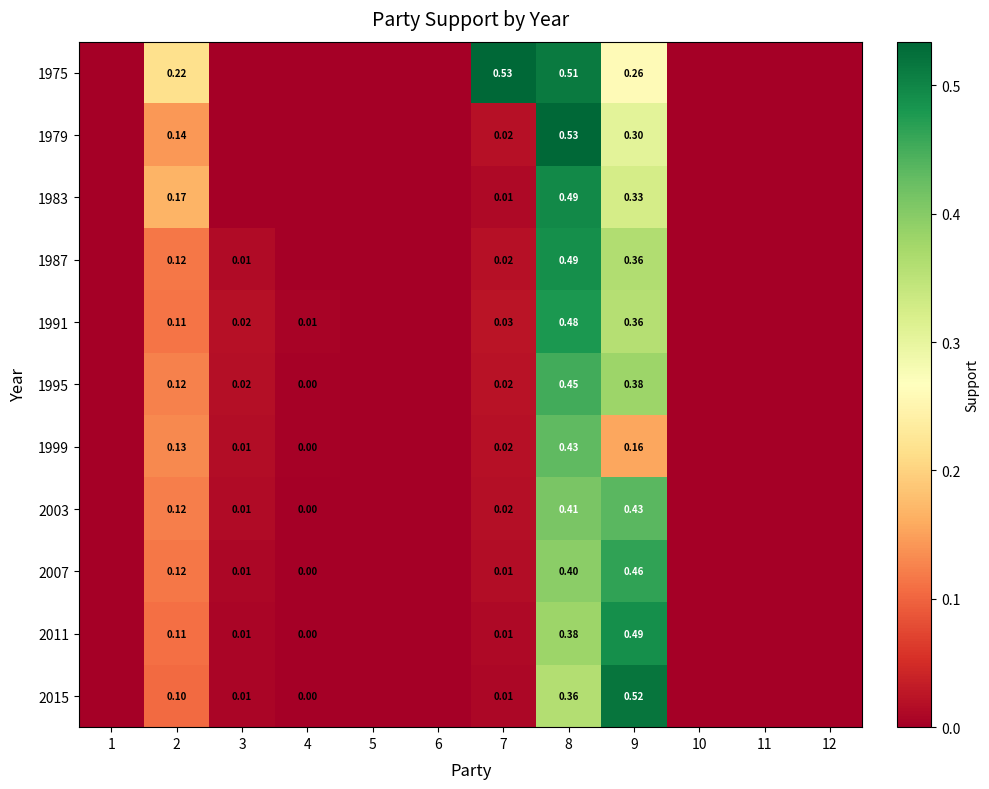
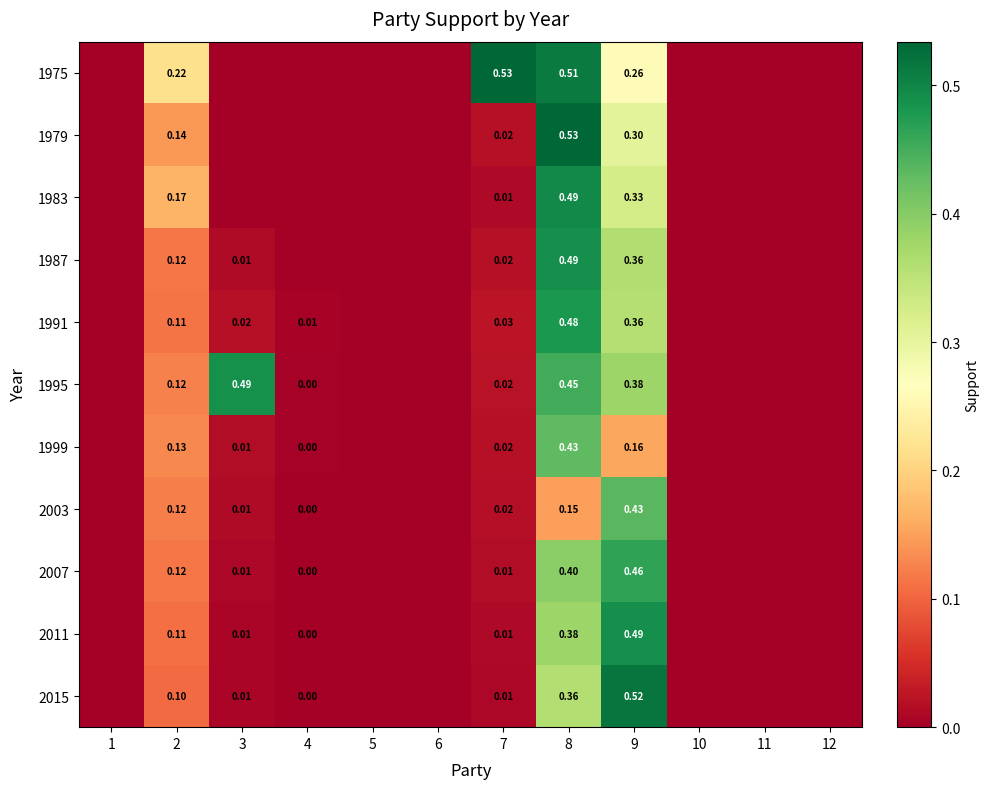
1995, 3: 0.02 -> 0.49
2003, 8: 0.41 -> 0.15
